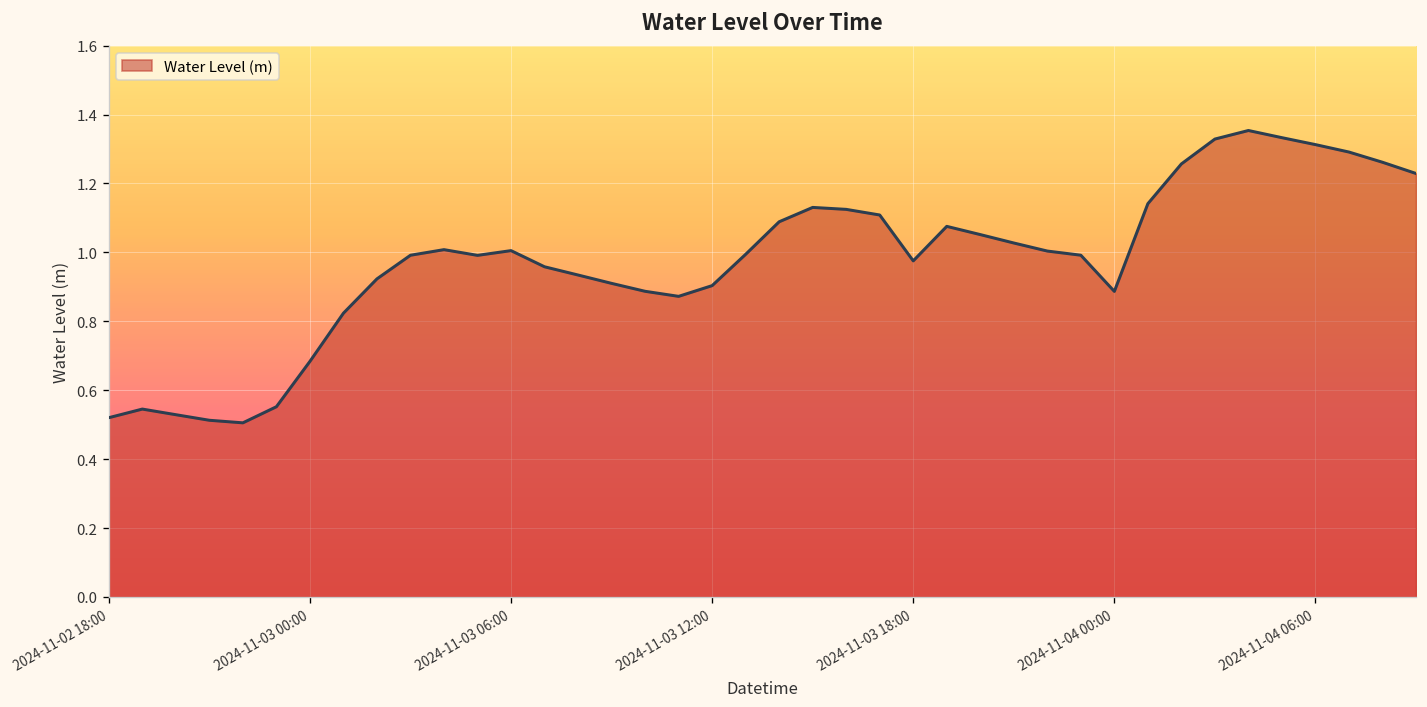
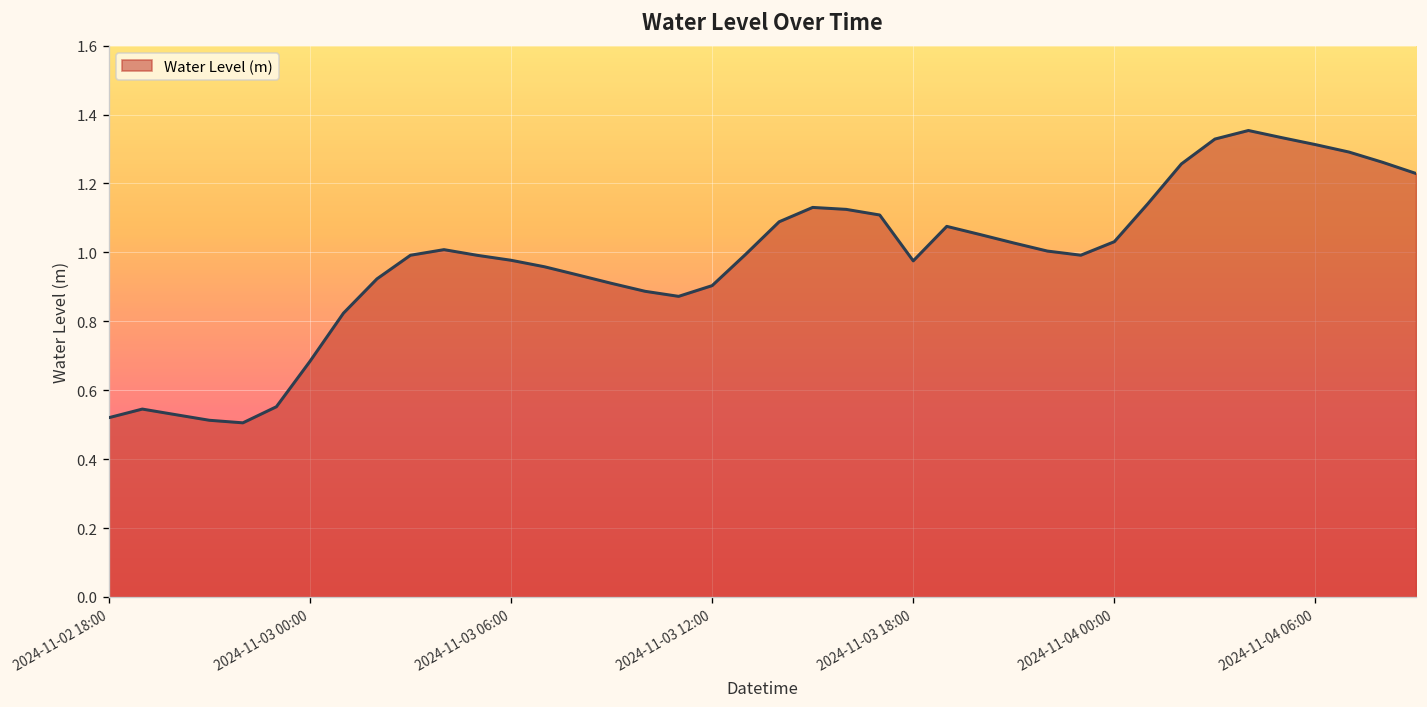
2024-11-03 06:00: 1.01 -> 0.98
2024-11-04 00:00: 0.89 -> 1.03
